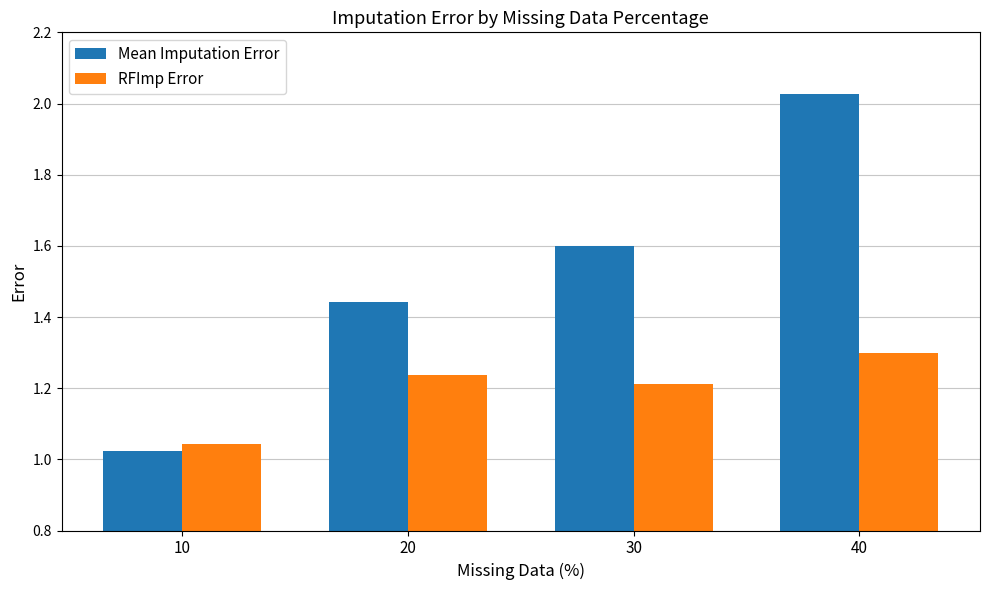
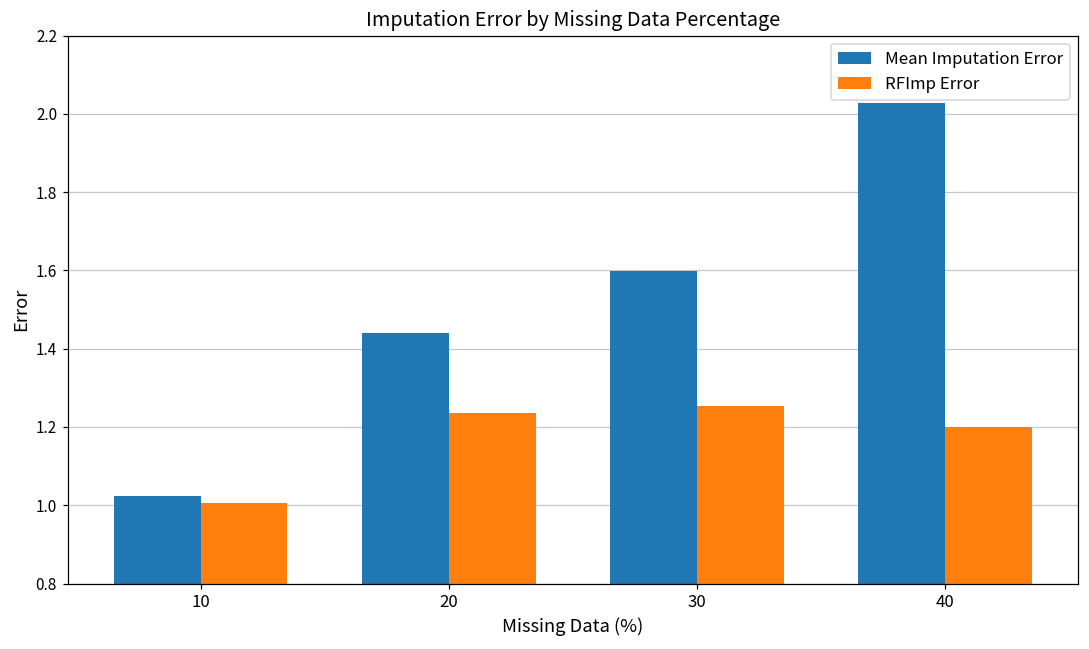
RFImp Error, 10: 1.04 -> 1.01
RFImp Error, 30: 1.21 -> 1.25
RFImp Error, 40: 1.3 -> 1.2
